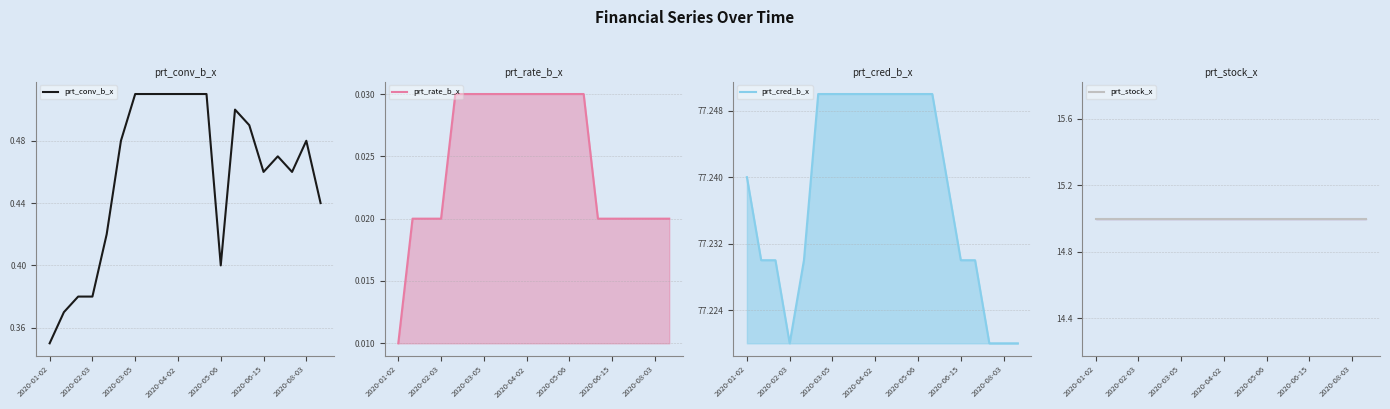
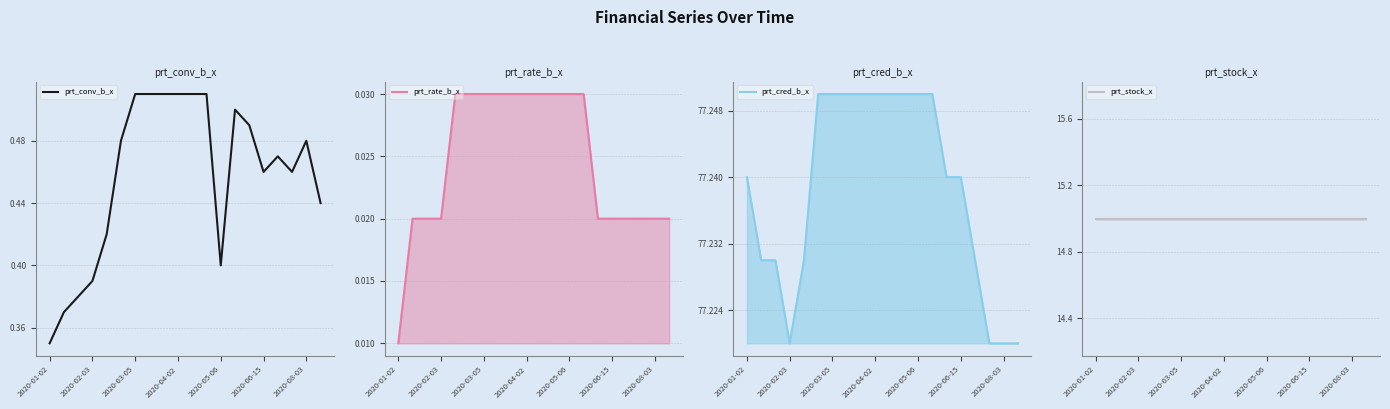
prt_conv_b_x, 2020-02-03: 0.38 -> 0.39
prt_cred_b_x, 2020-06-15: 77.23 -> 77.24
